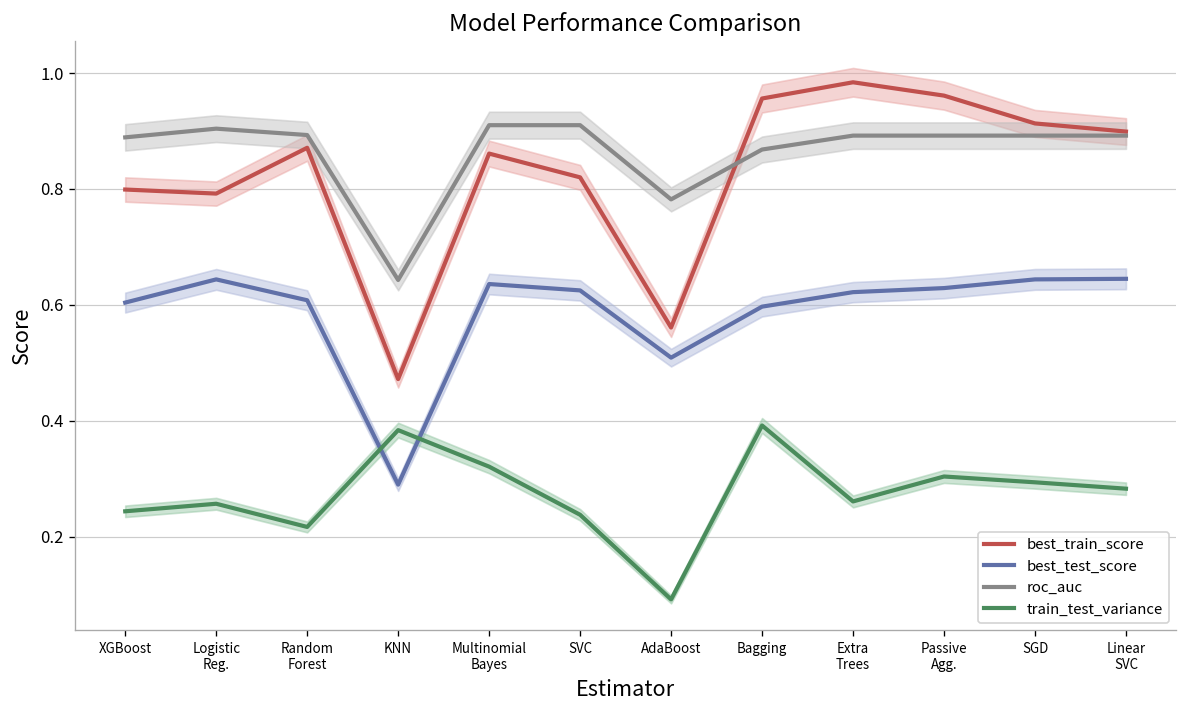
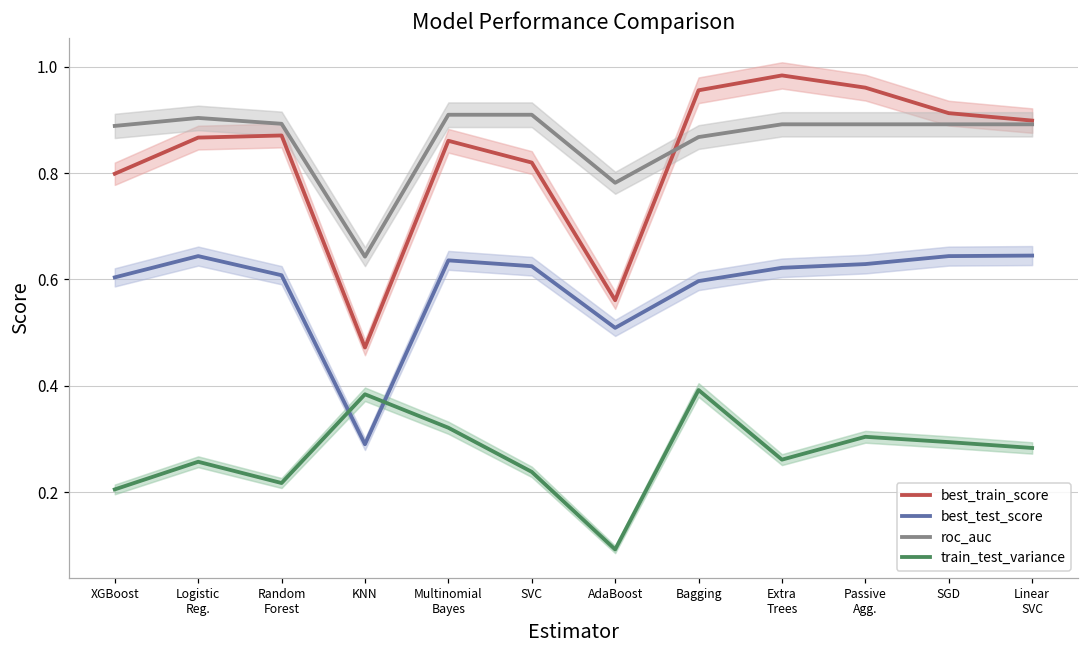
train_test_variance, XGBoost: 0.24 -> 0.21
best_train_score, Logistic Reg.: 0.79 -> 0.87
